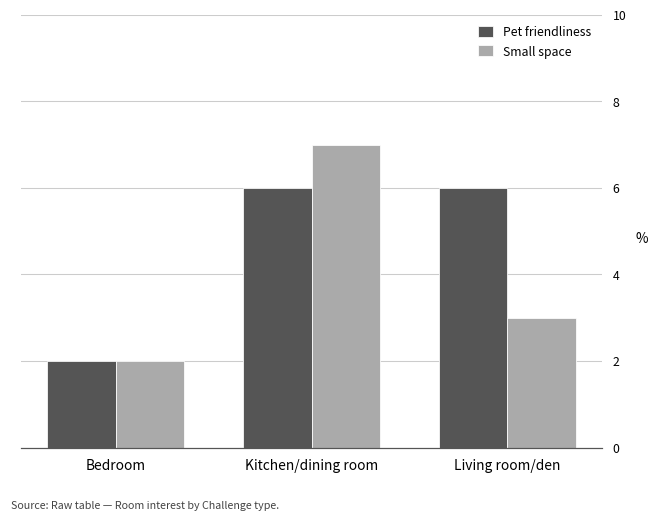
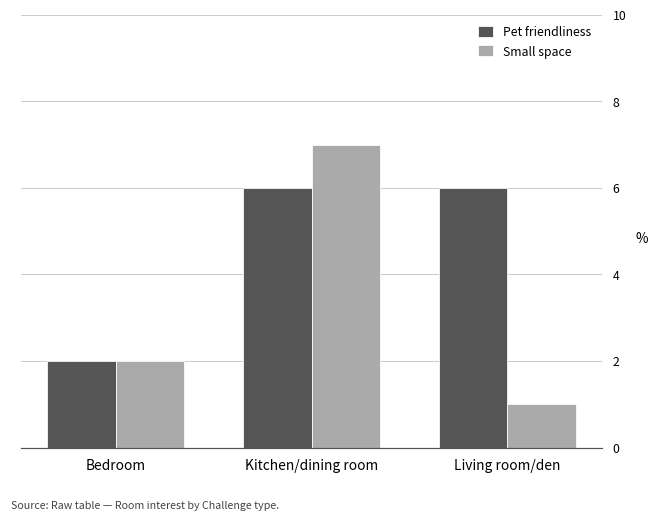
Small space, Living room/den: 3 -> 1
